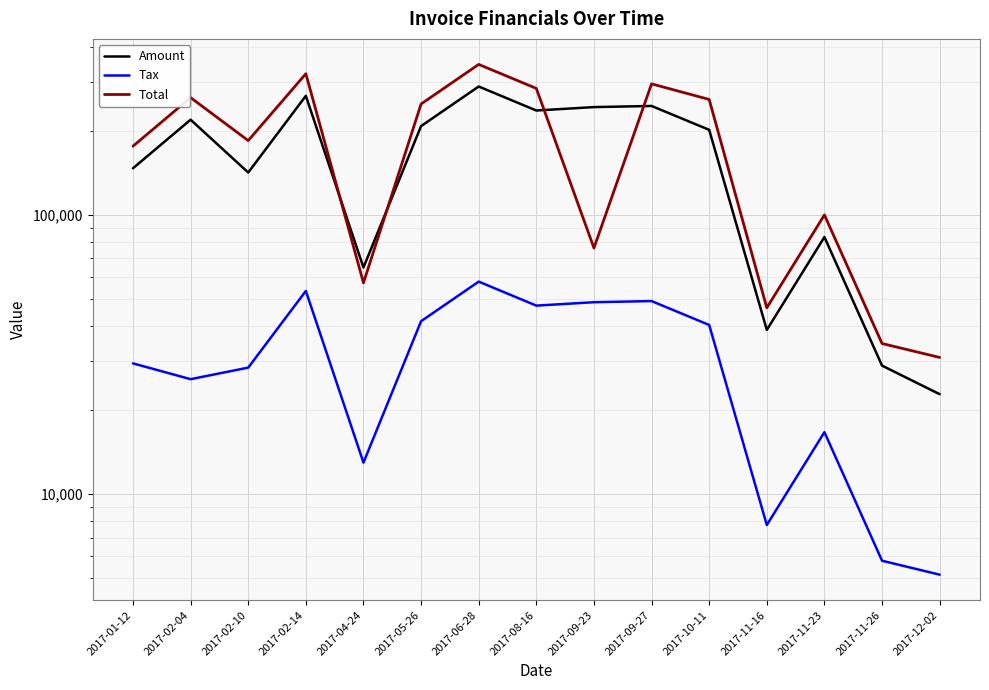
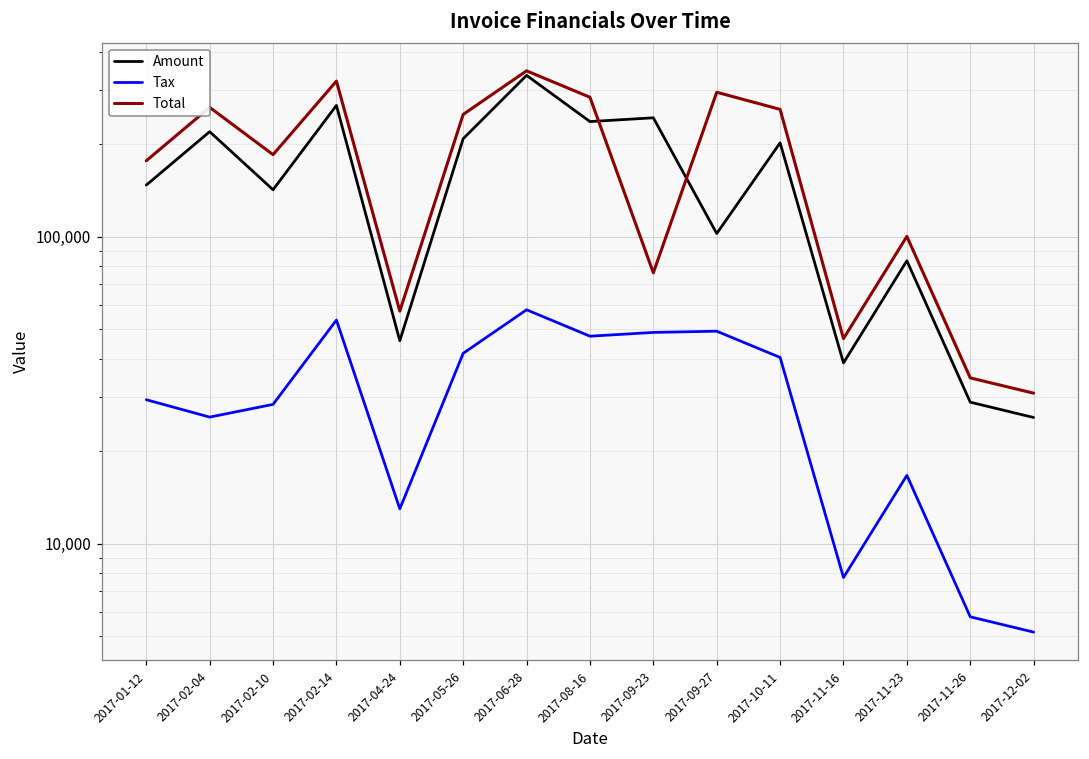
Amount, 2017-04-24: 65,000 -> 46,000
Amount, 2017-06-28: 290,000 -> 340,000
Amount, 2017-09-27: 250,000 -> 102,000
Amount, 2017-12-02: 23,000 -> 26,000
